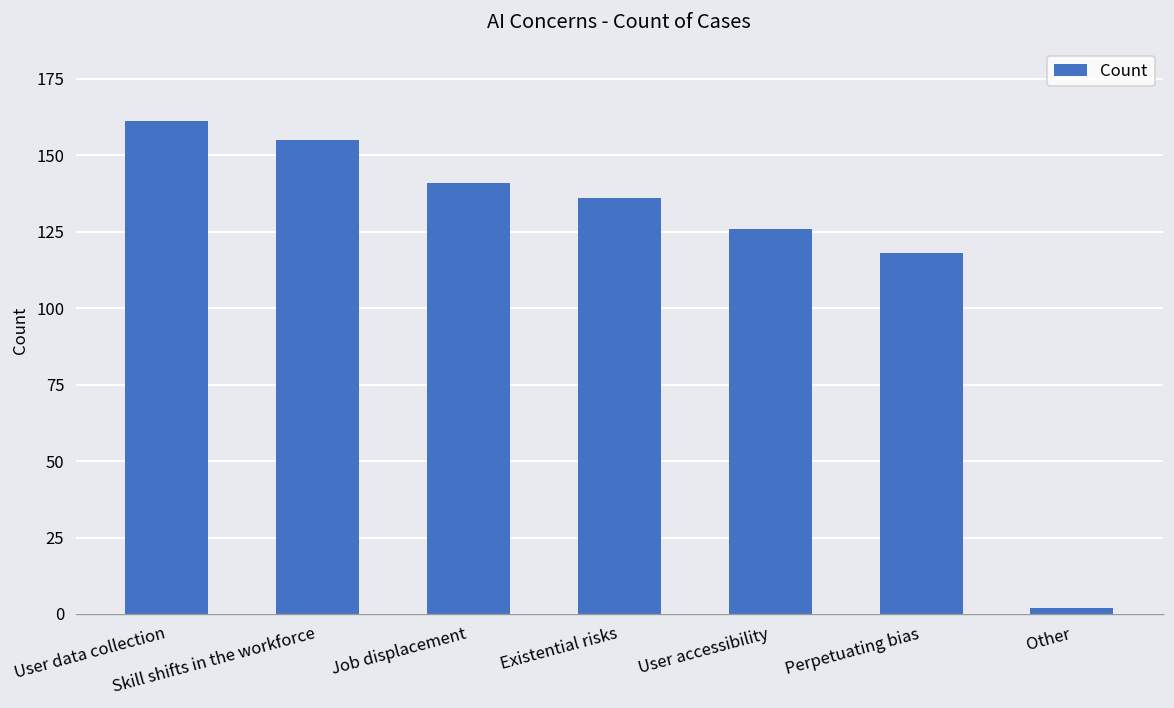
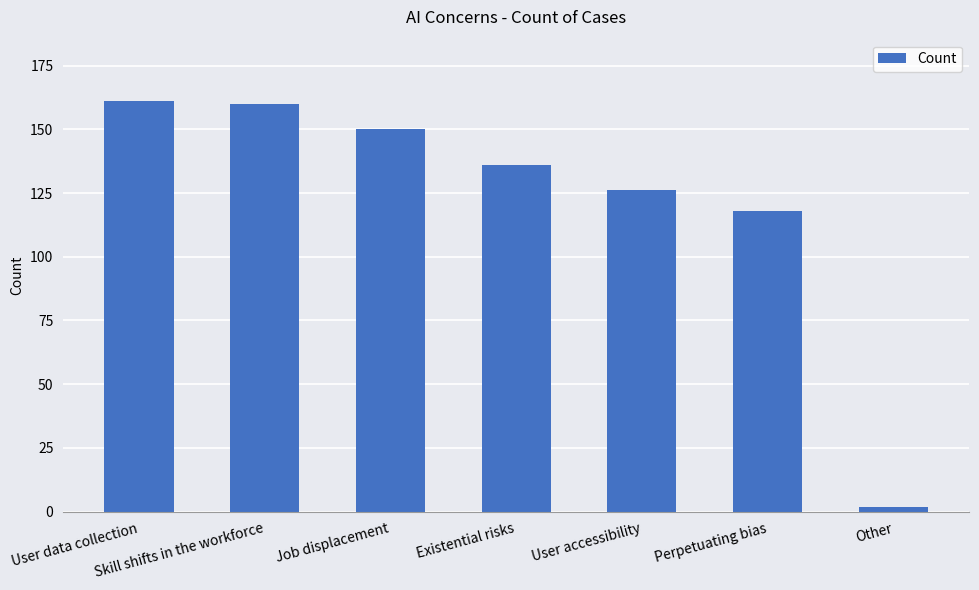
Skill shifts in the workforce: 155 -> 160
Job displacement: 141 -> 150
